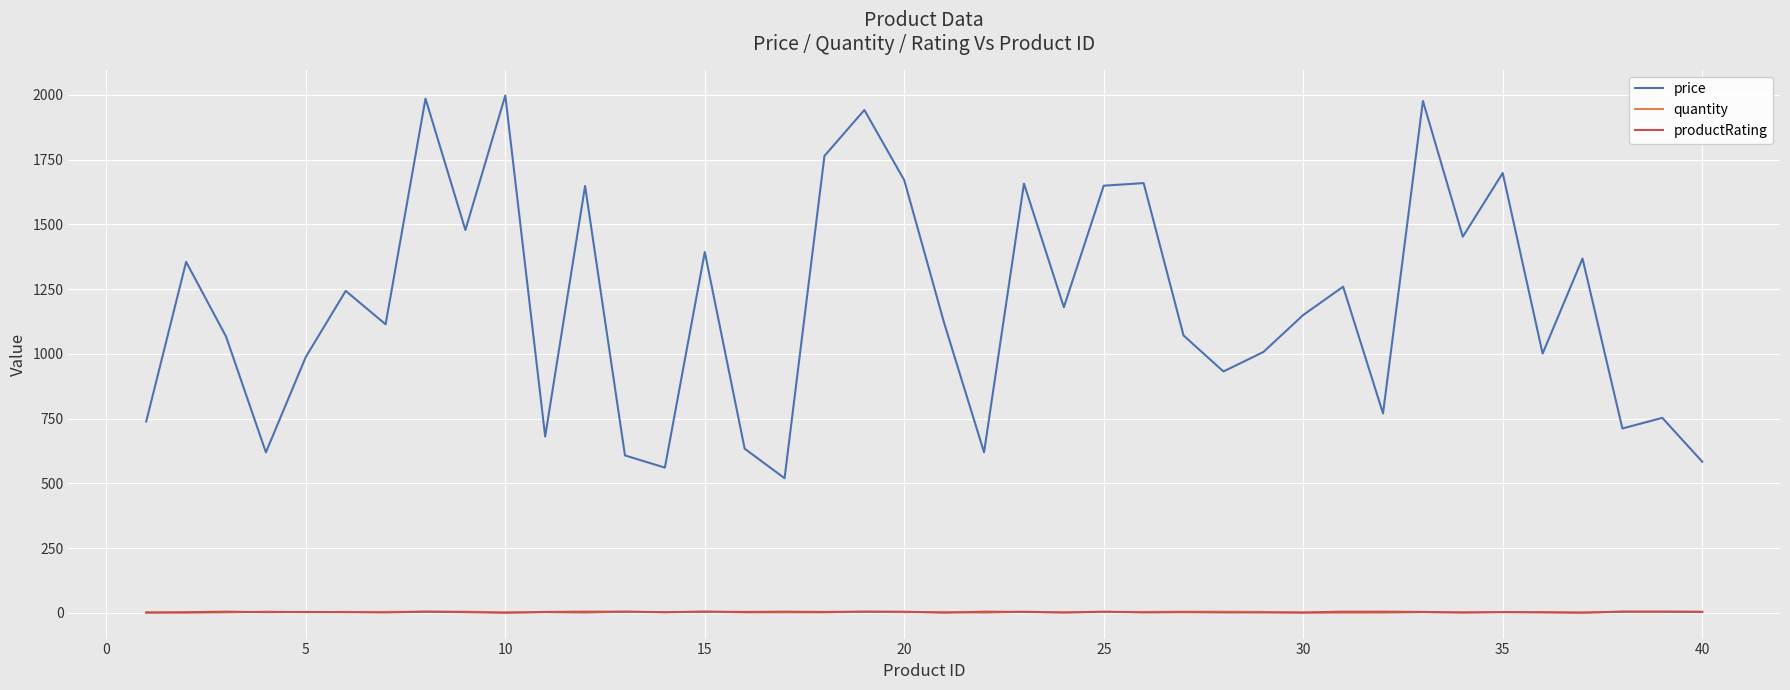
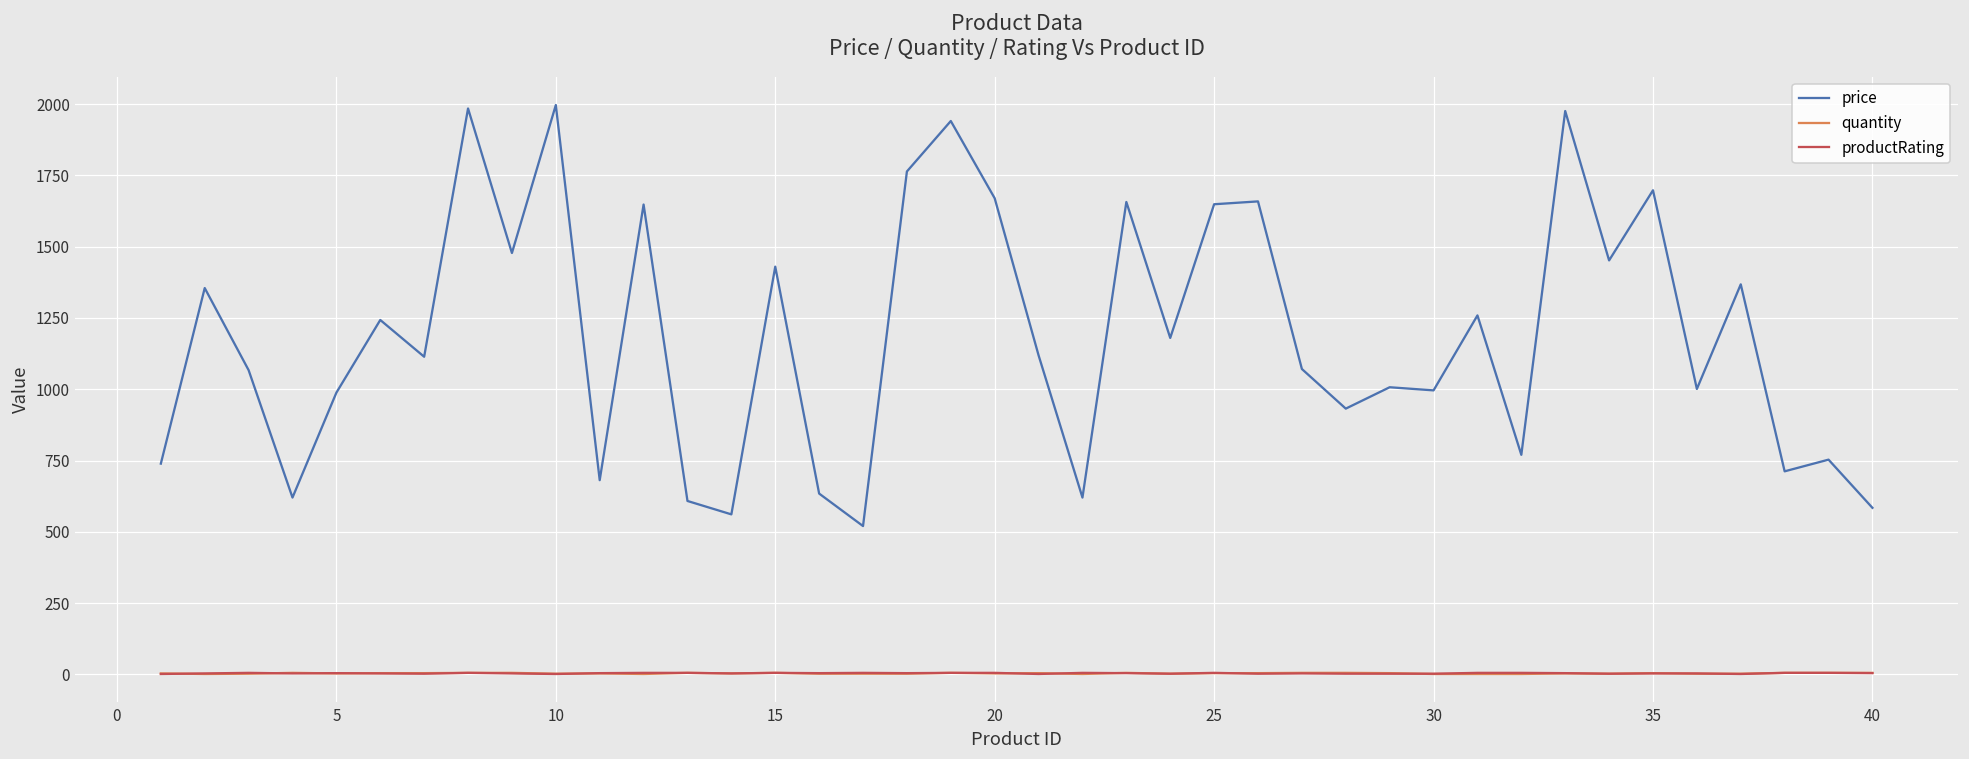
price, 15: 1390 -> 1430
price, 30: 1150 -> 1000
